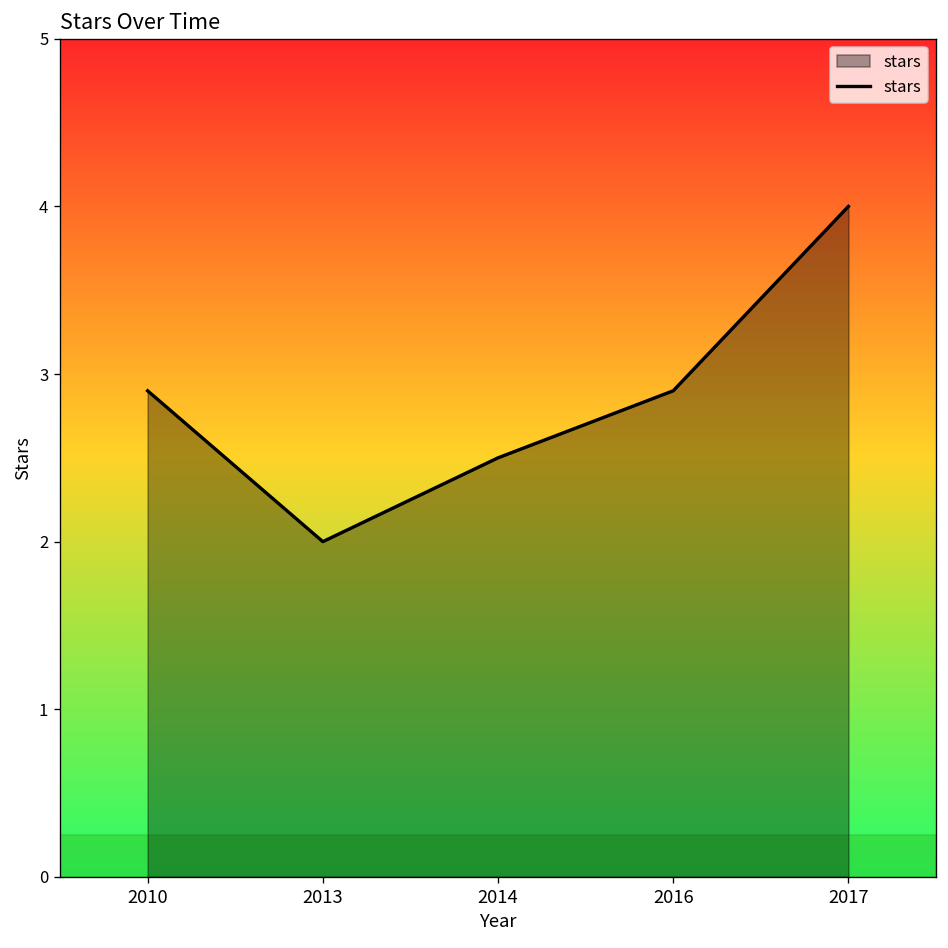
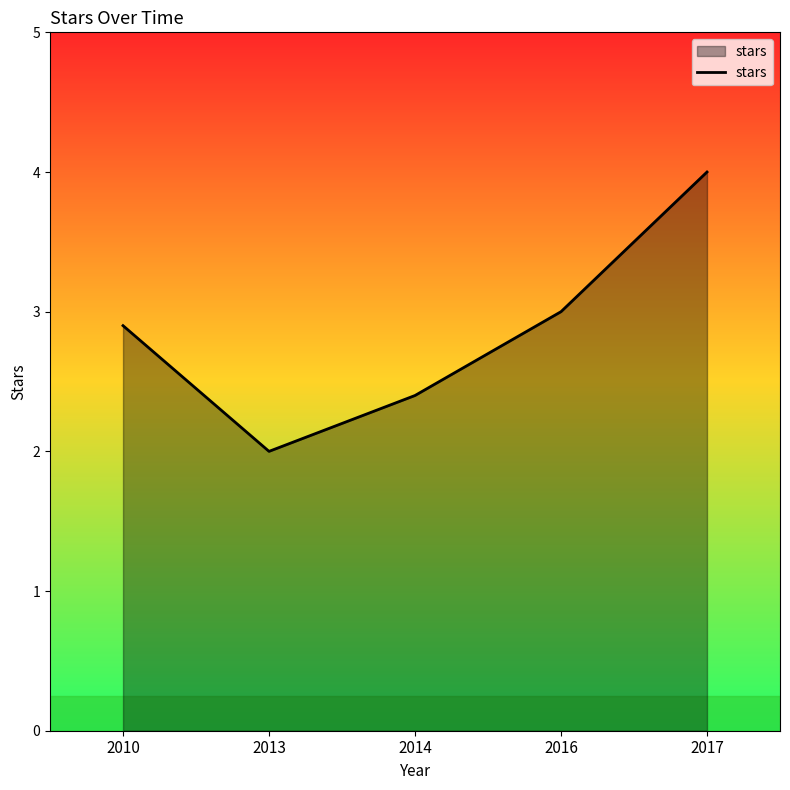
2014: 2.5 -> 2.4
2016: 2.9 -> 3.0
